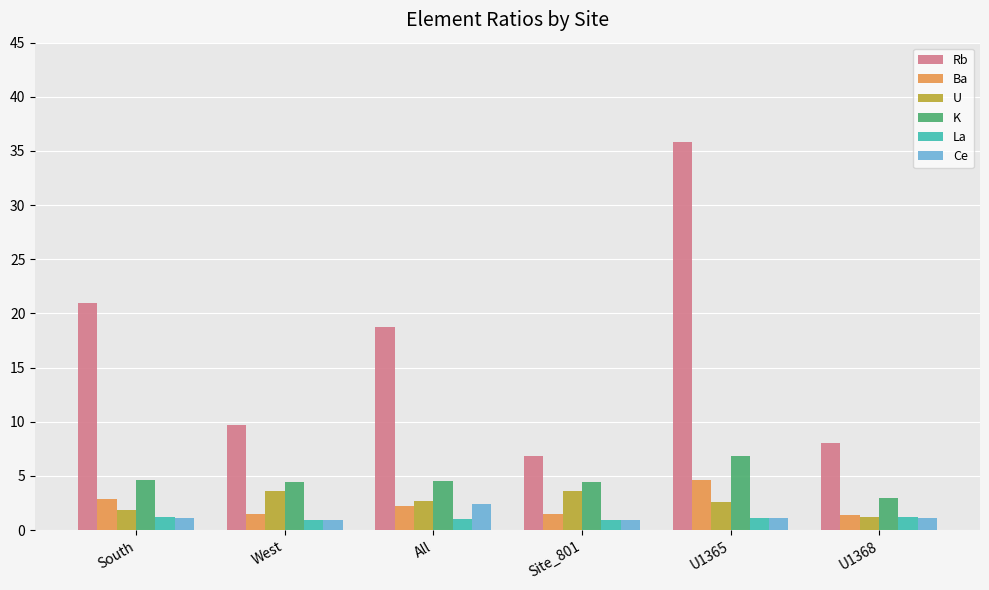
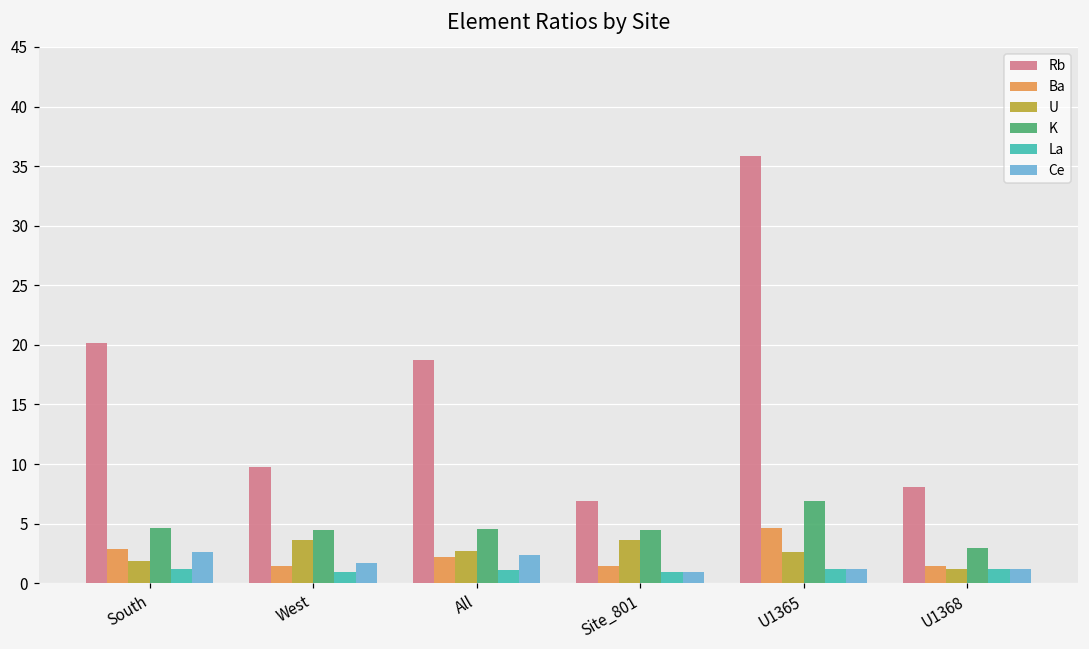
Rb, South: 20.9 -> 20.2
Ce, South: 1.2 -> 2.6
Ce, West: 0.9 -> 1.7
